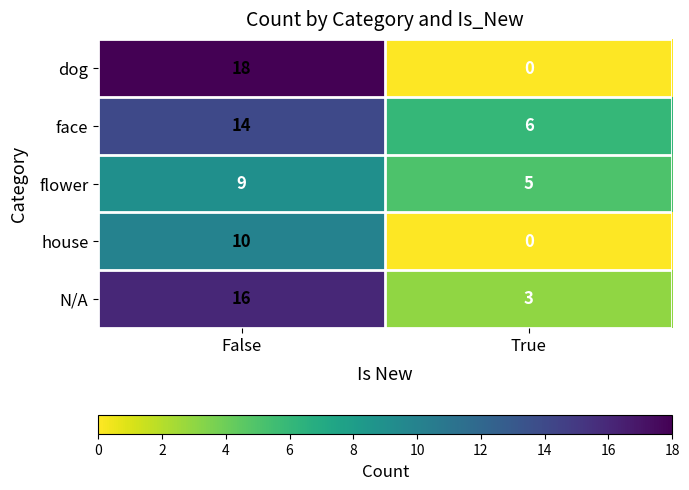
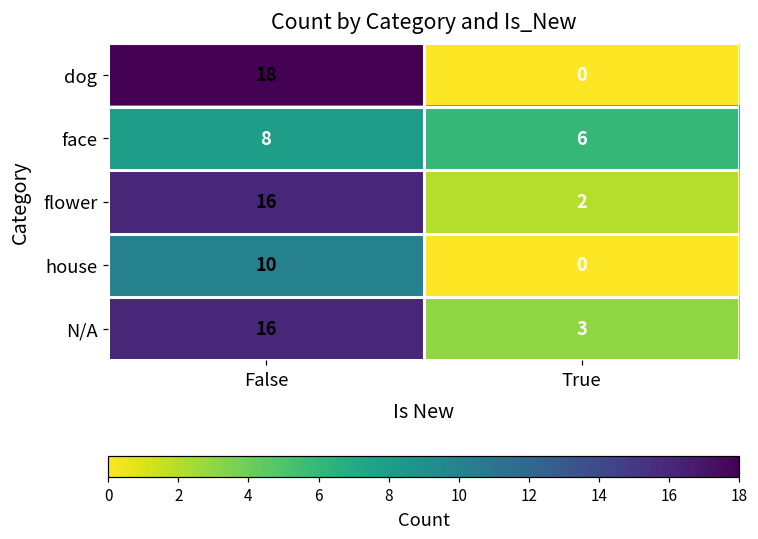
face, False: 14 -> 8
flower, False: 9 -> 16
flower, True: 5 -> 2
